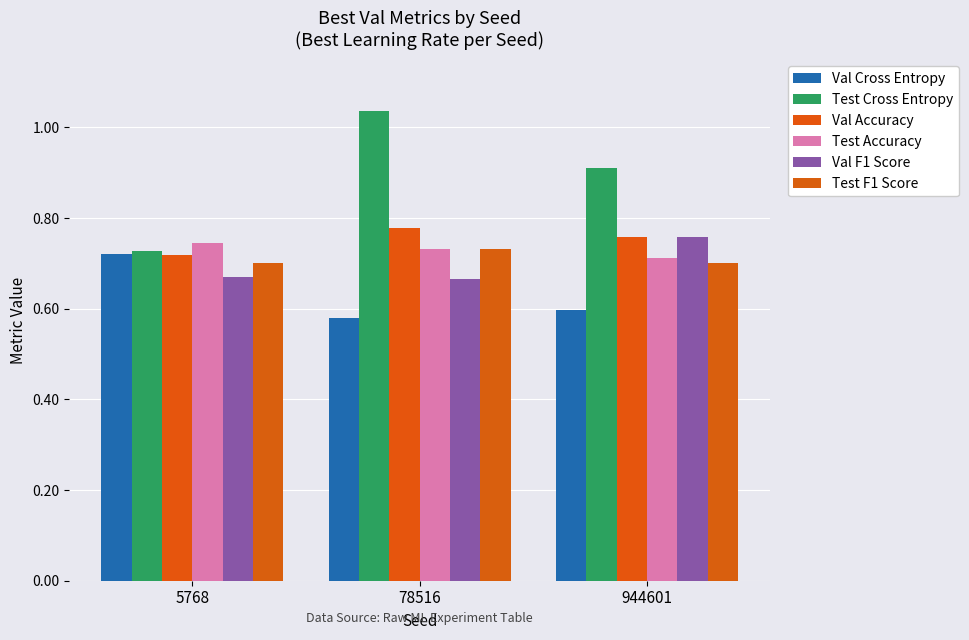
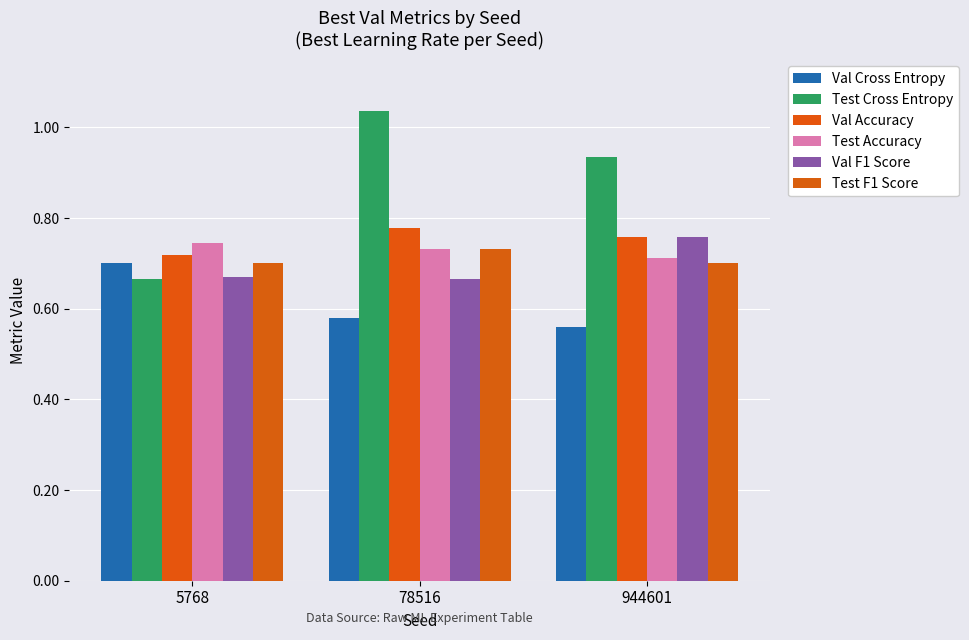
Val Cross Entropy, 5768: 0.72 -> 0.70
Test Cross Entropy, 5768: 0.73 -> 0.67
Val Cross Entropy, 944601: 0.60 -> 0.56
Test Cross Entropy, 944601: 0.91 -> 0.93
